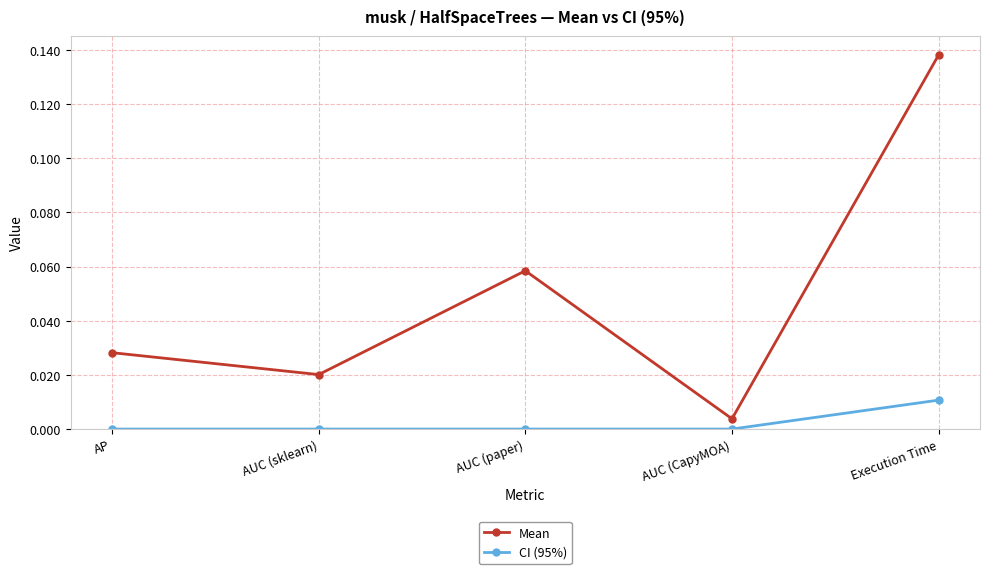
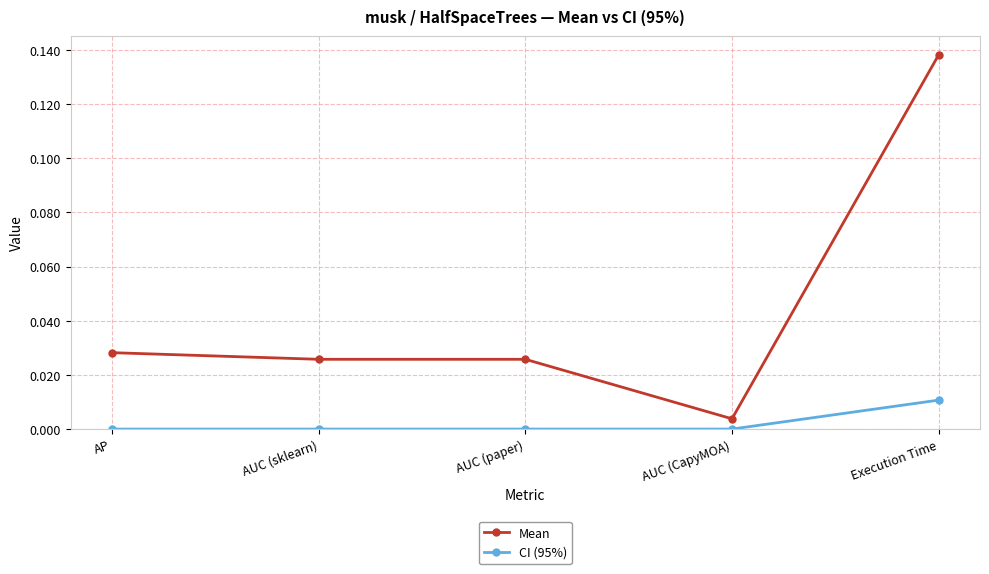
Mean, AUC (sklearn): 0.020 -> 0.026
Mean, AUC (paper): 0.058 -> 0.026
